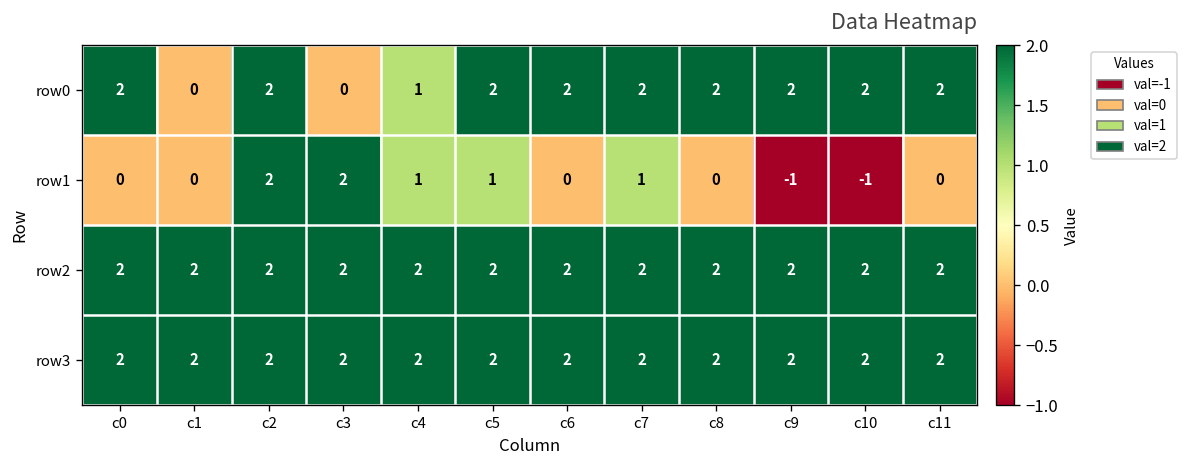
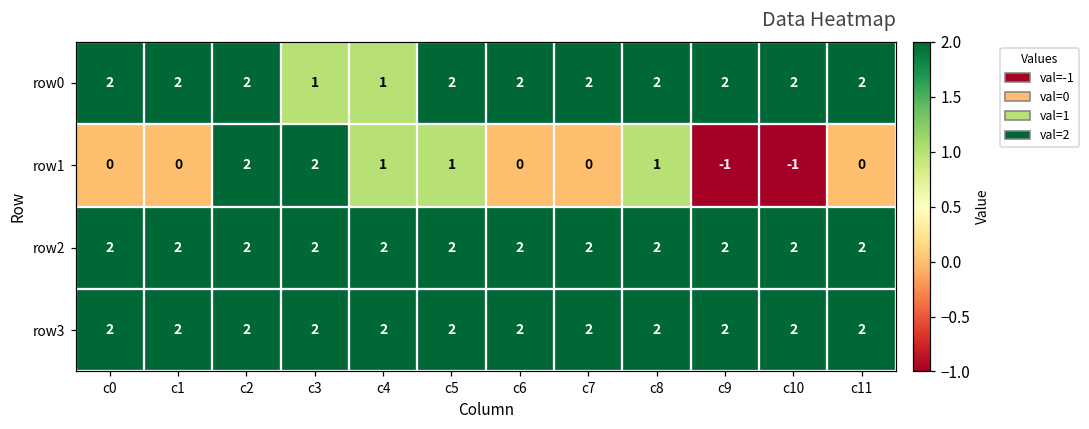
row0, c1: 0 -> 2
row0, c3: 0 -> 1
row1, c7: 1 -> 0
row1, c8: 0 -> 1
